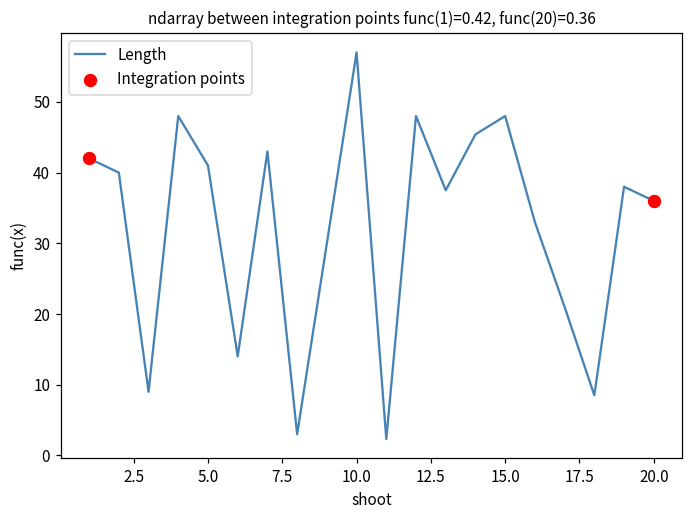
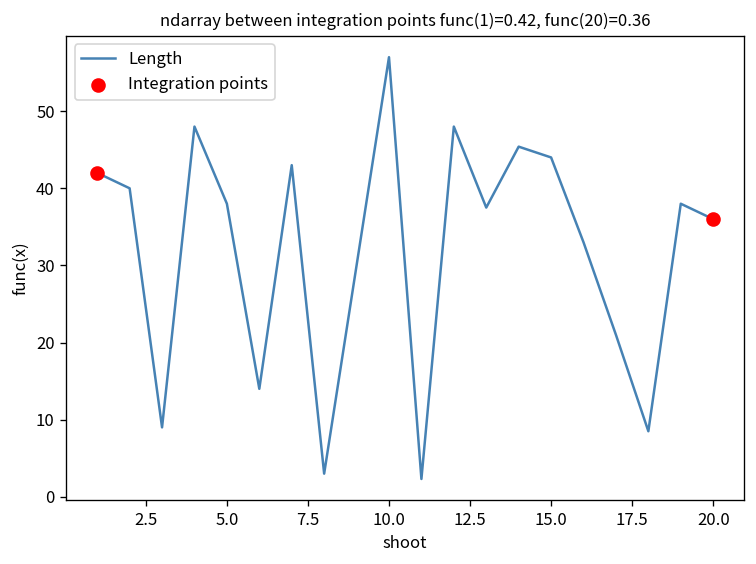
Length, 5.0: 41 -> 38
Length, 15.0: 48 -> 44
